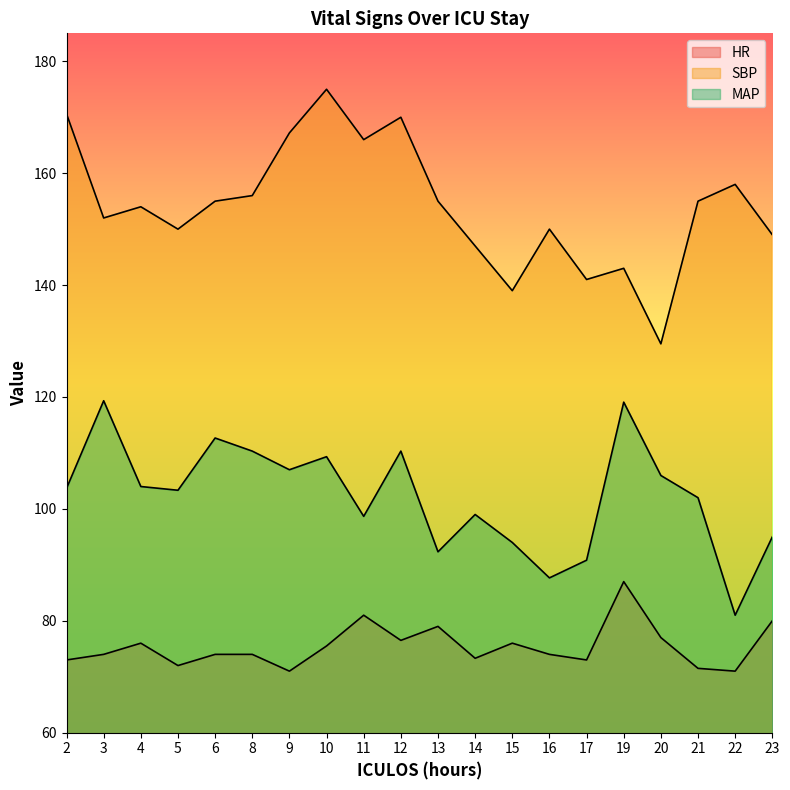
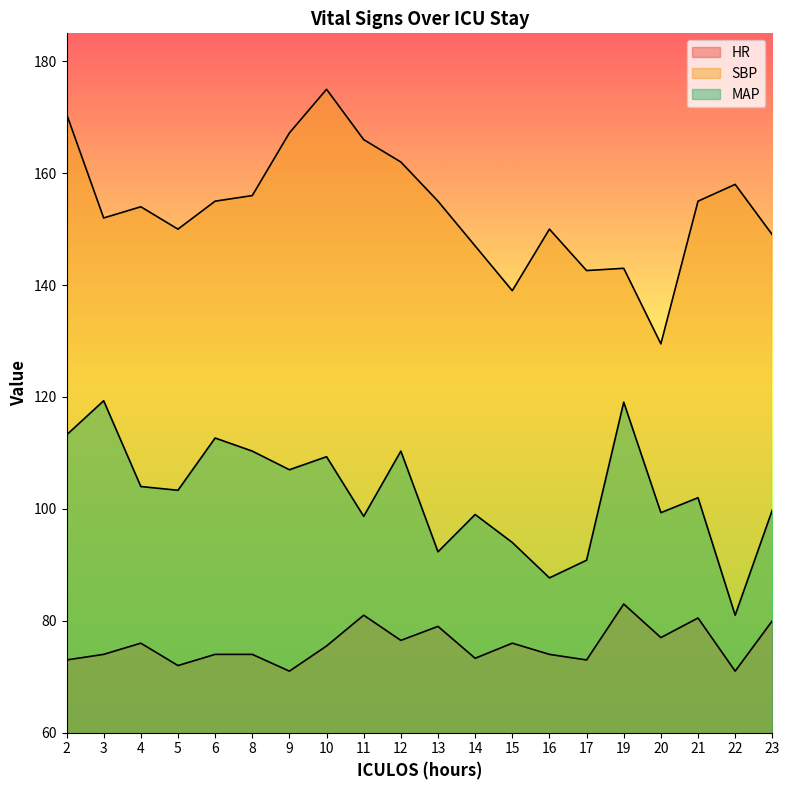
MAP, 2: 104 -> 113
SBP, 12: 170 -> 162
SBP, 17: 141 -> 143
HR, 19: 87 -> 83
MAP, 20: 106 -> 99
HR, 21: 72 -> 81
MAP, 23: 95 -> 100
